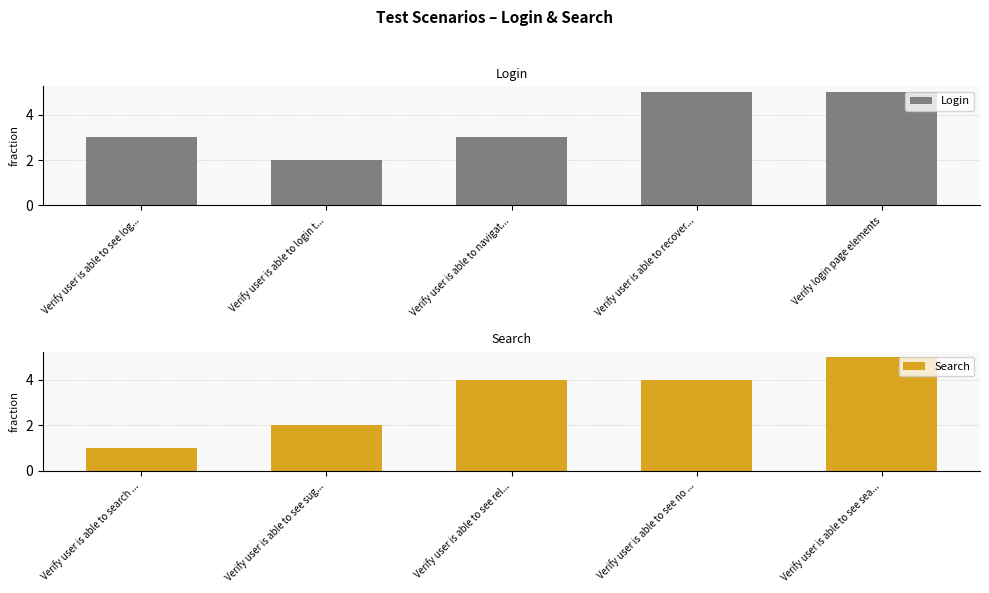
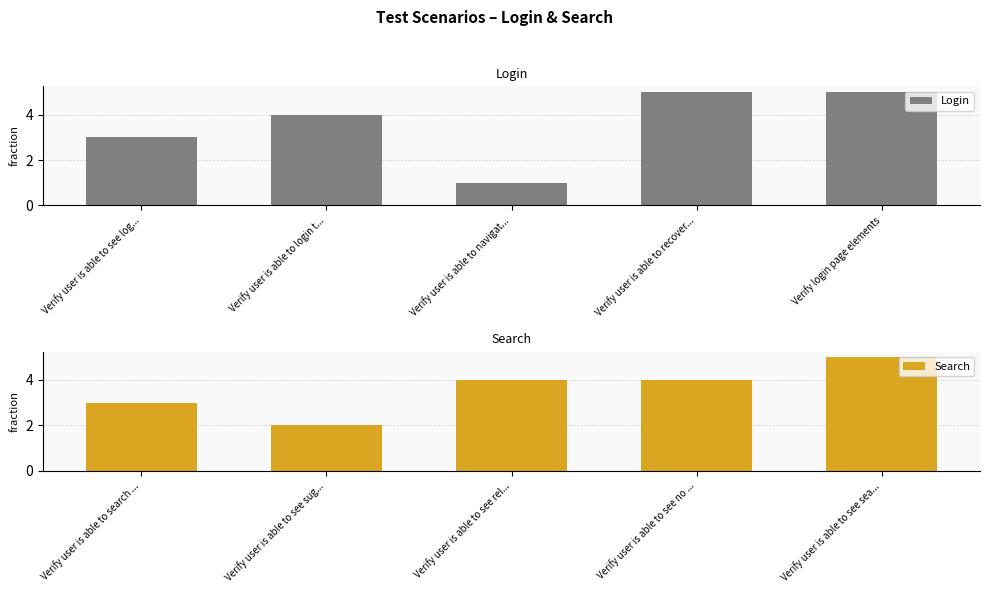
Login, Verify user is able to login t...: 2 -> 4
Login, Verify user is able to navigat...: 3 -> 1
Search, Verify user is able to search ...: 1 -> 3
